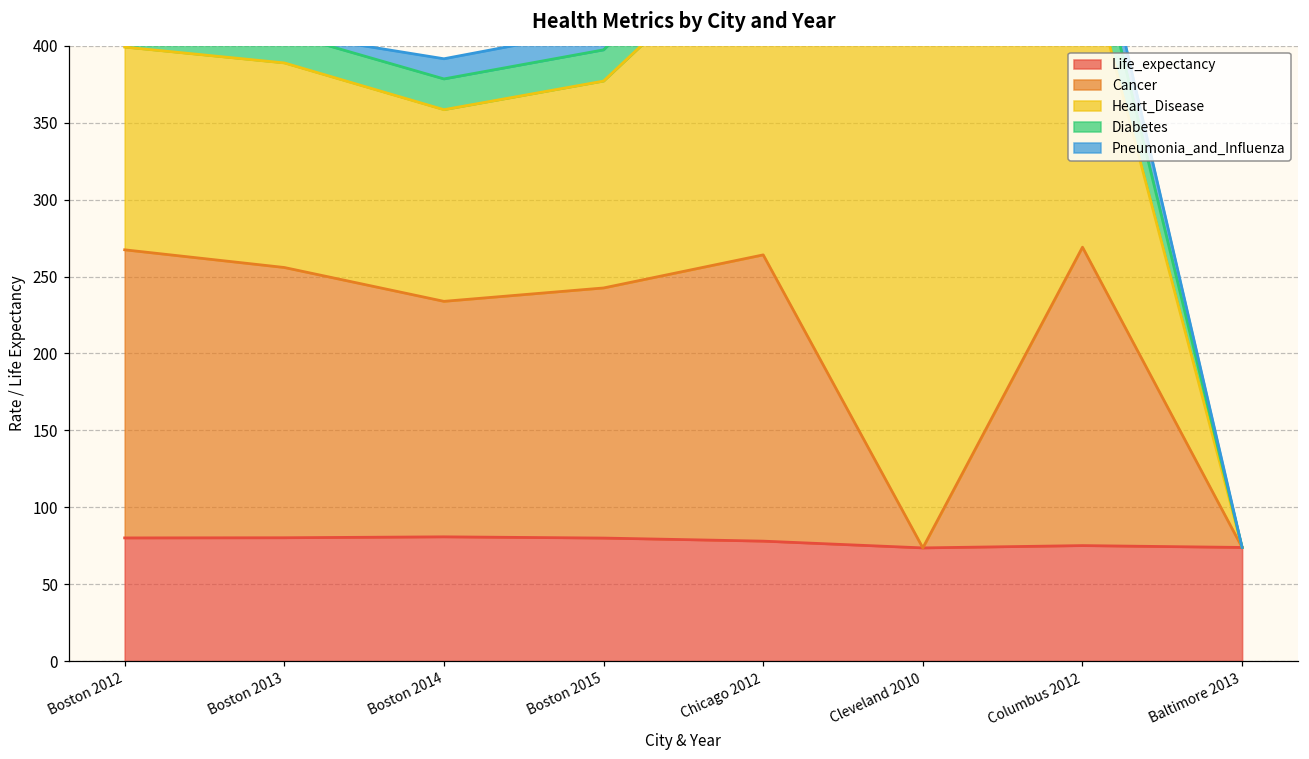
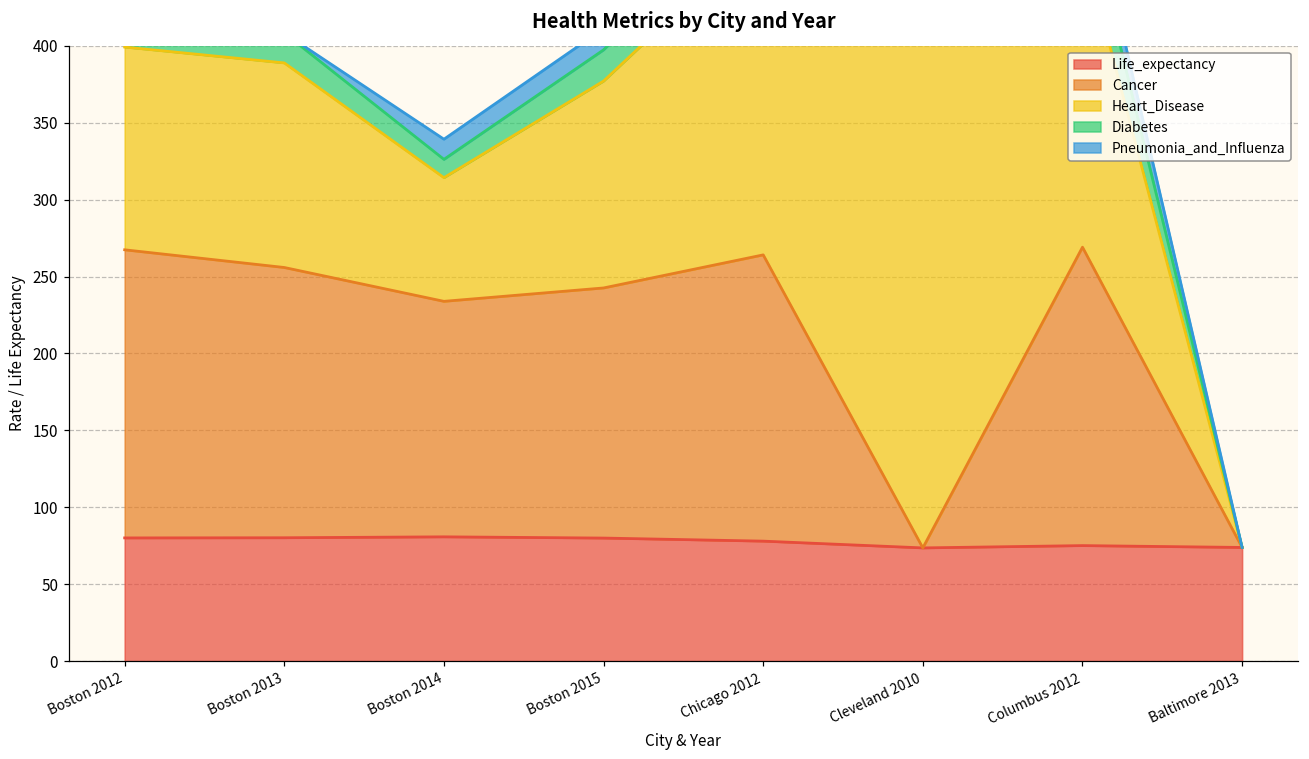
Heart_Disease, Boston 2014: 125 -> 80
Diabetes, Boston 2014: 20 -> 12
